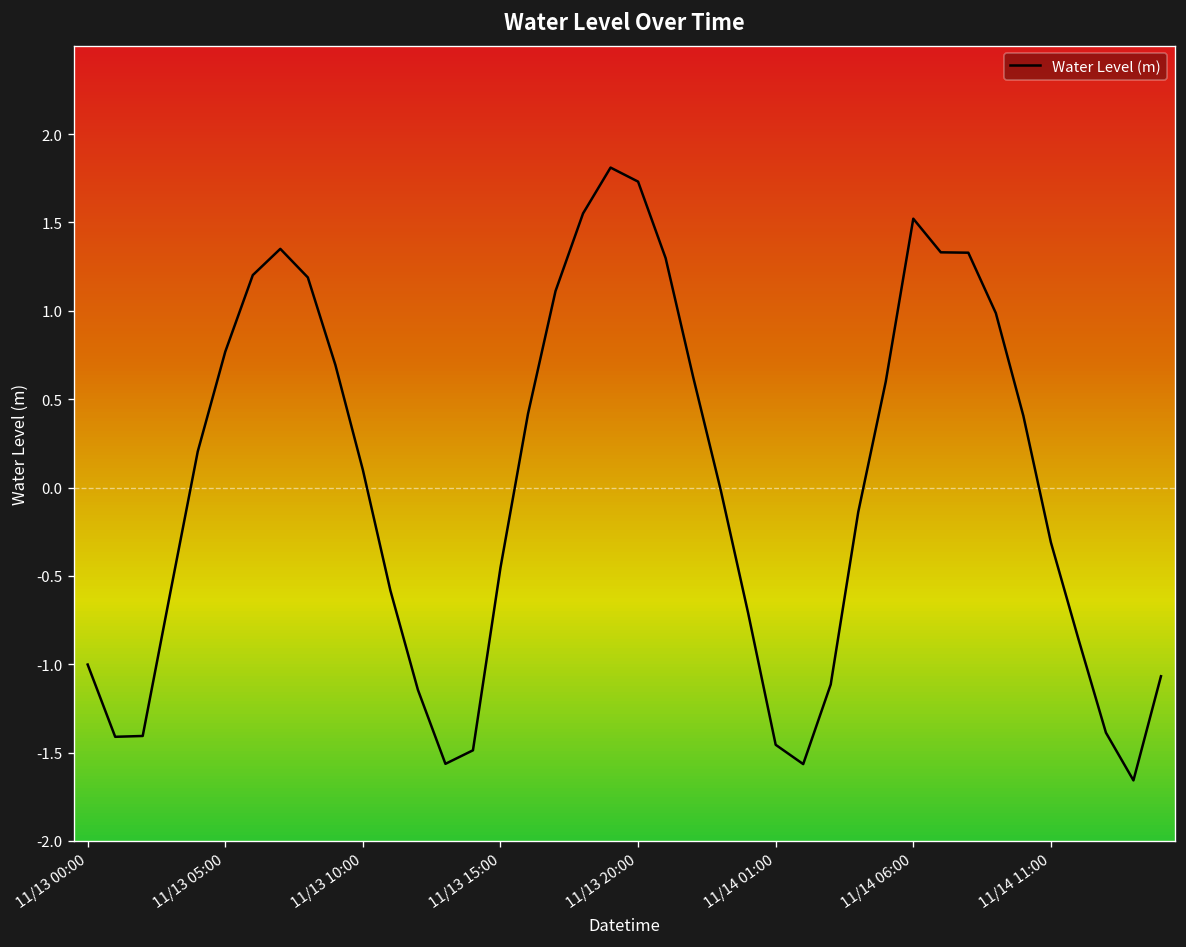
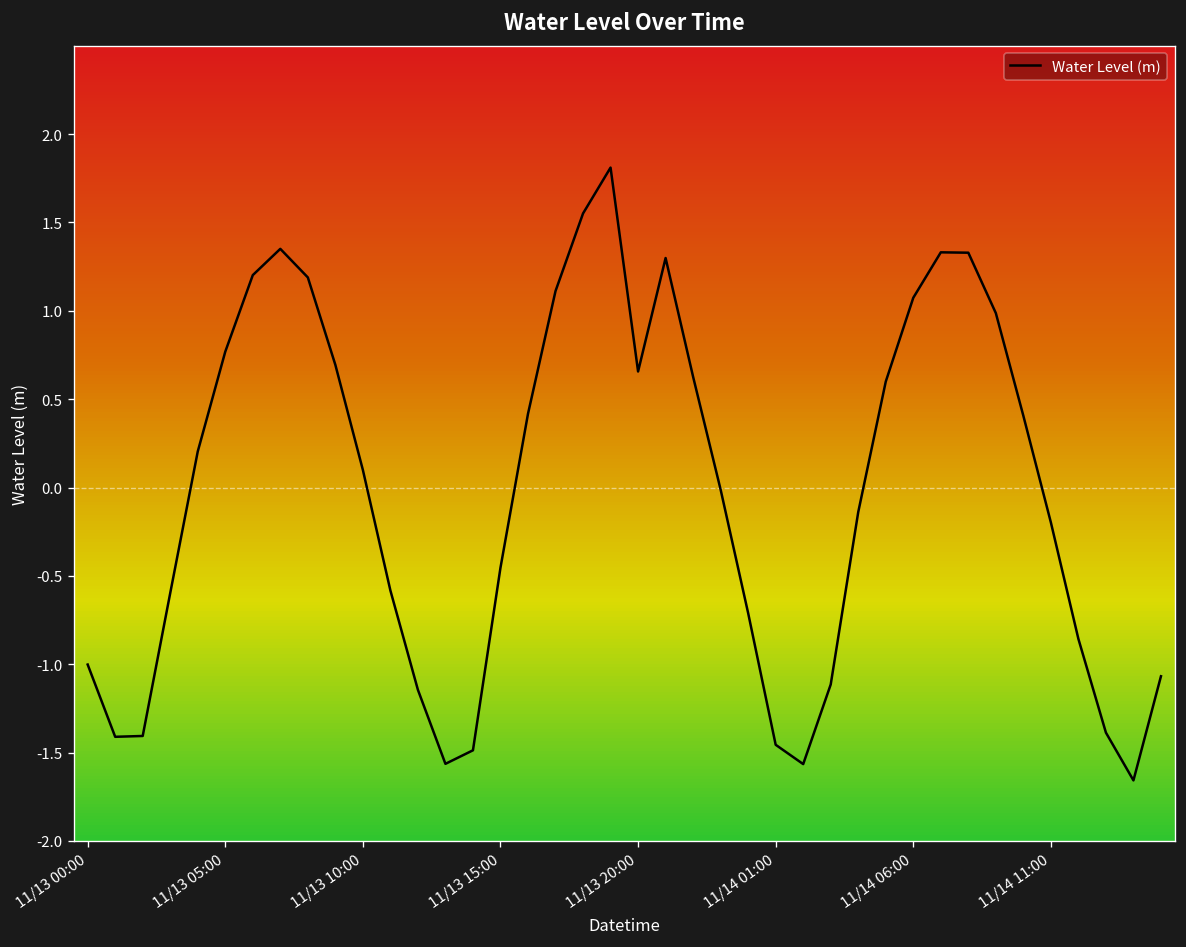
11/13 20:00: 1.73 -> 0.66
11/14 06:00: 1.52 -> 1.07
11/14 11:00: -0.31 -> -0.20
